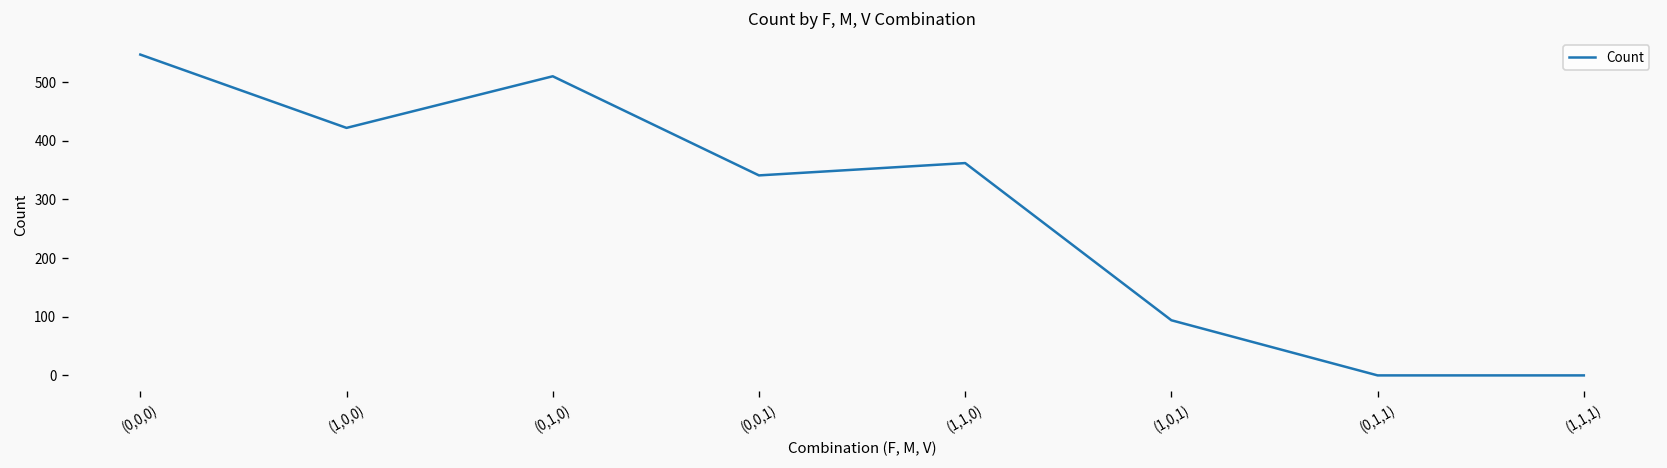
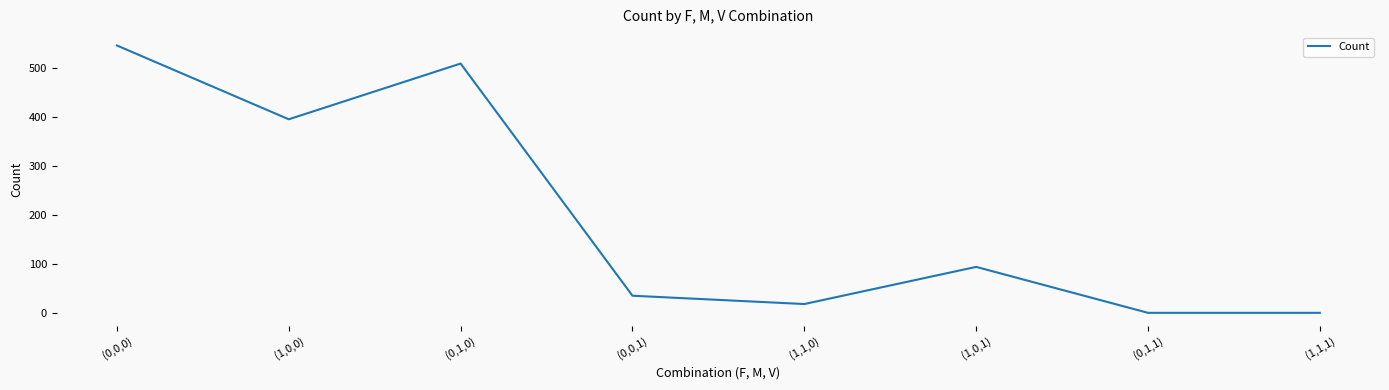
(1,0,0): 420 -> 400
(0,0,1): 340 -> 40
(1,1,0): 360 -> 20
